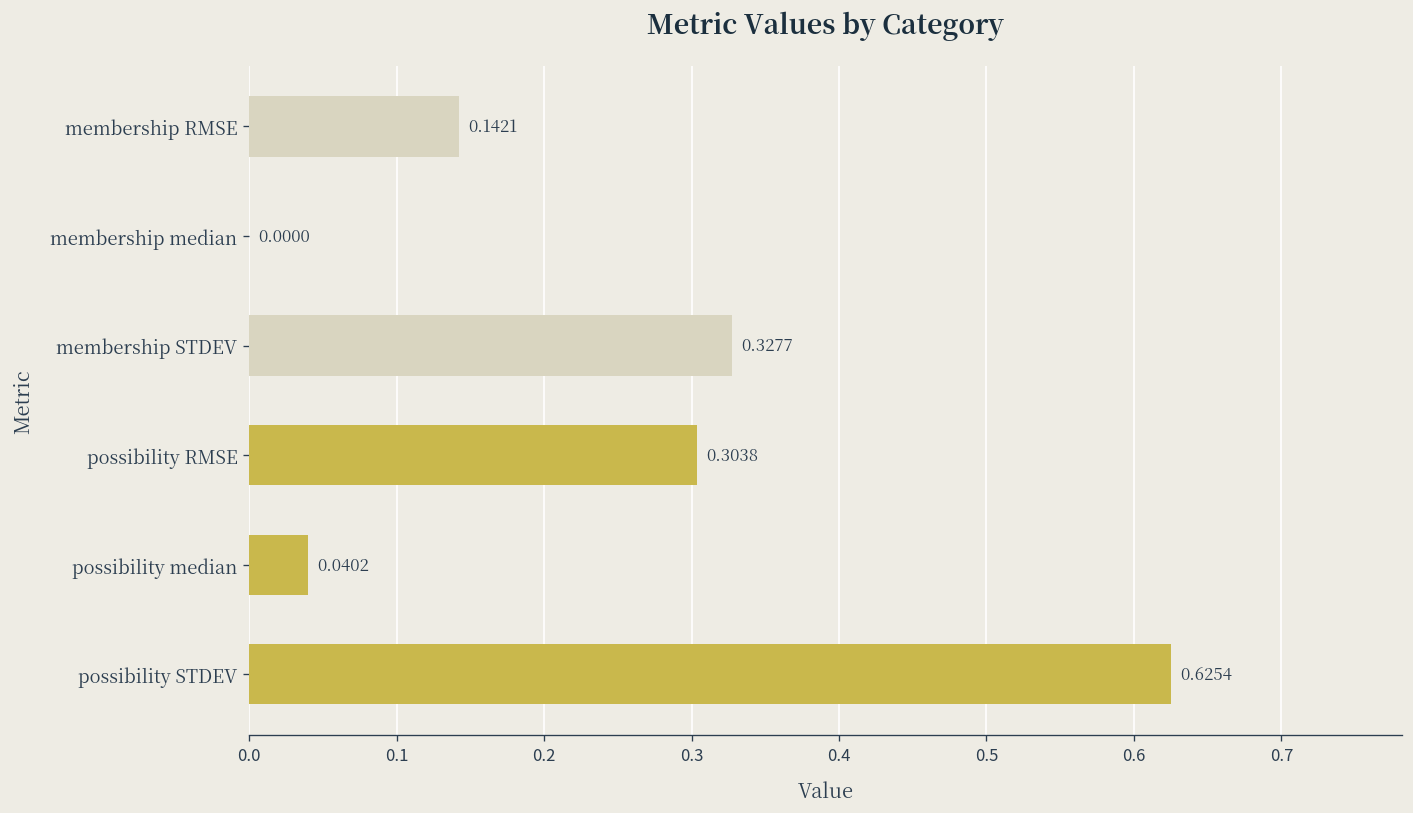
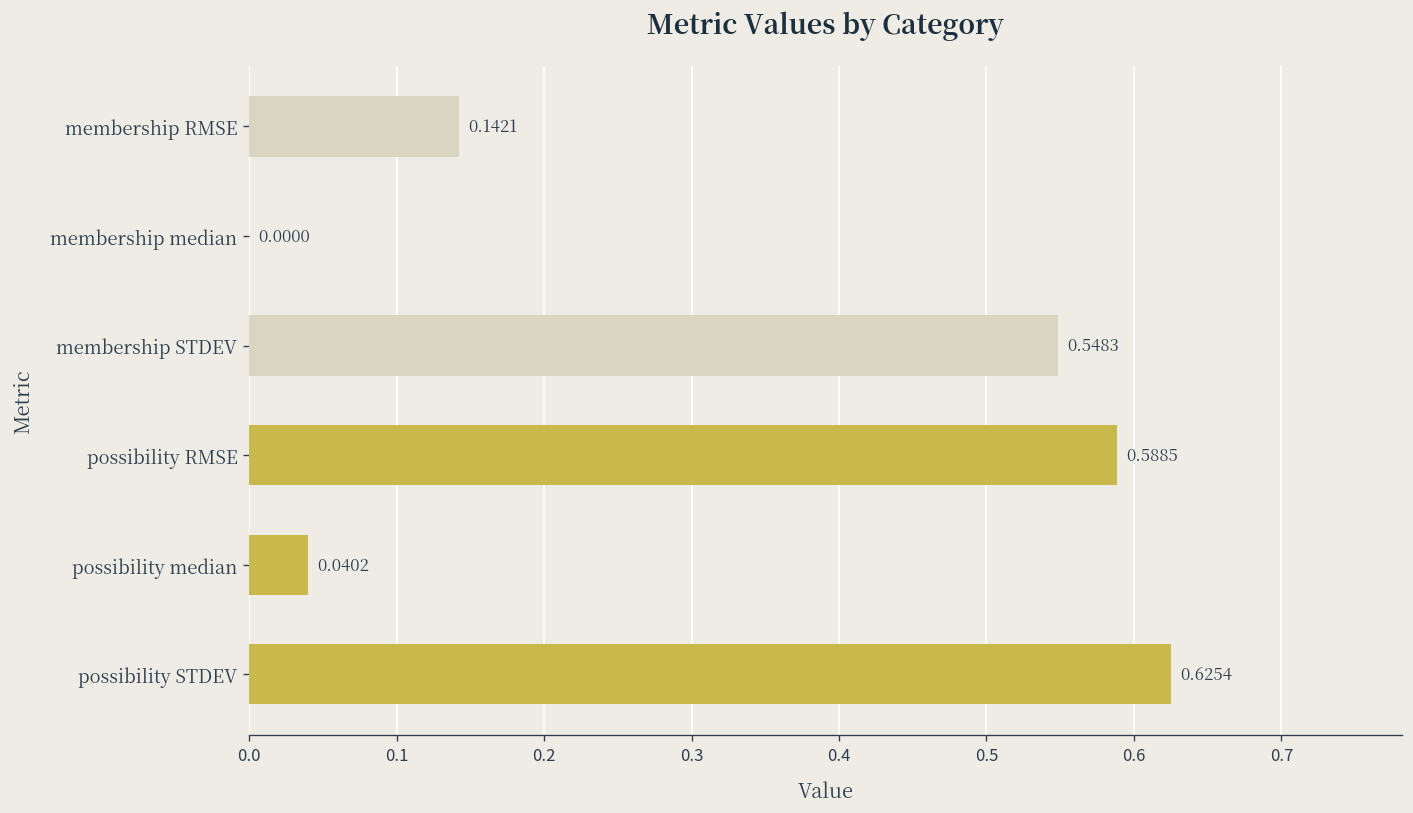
membership STDEV: 0.3277 -> 0.5483
possibility RMSE: 0.3038 -> 0.5885
